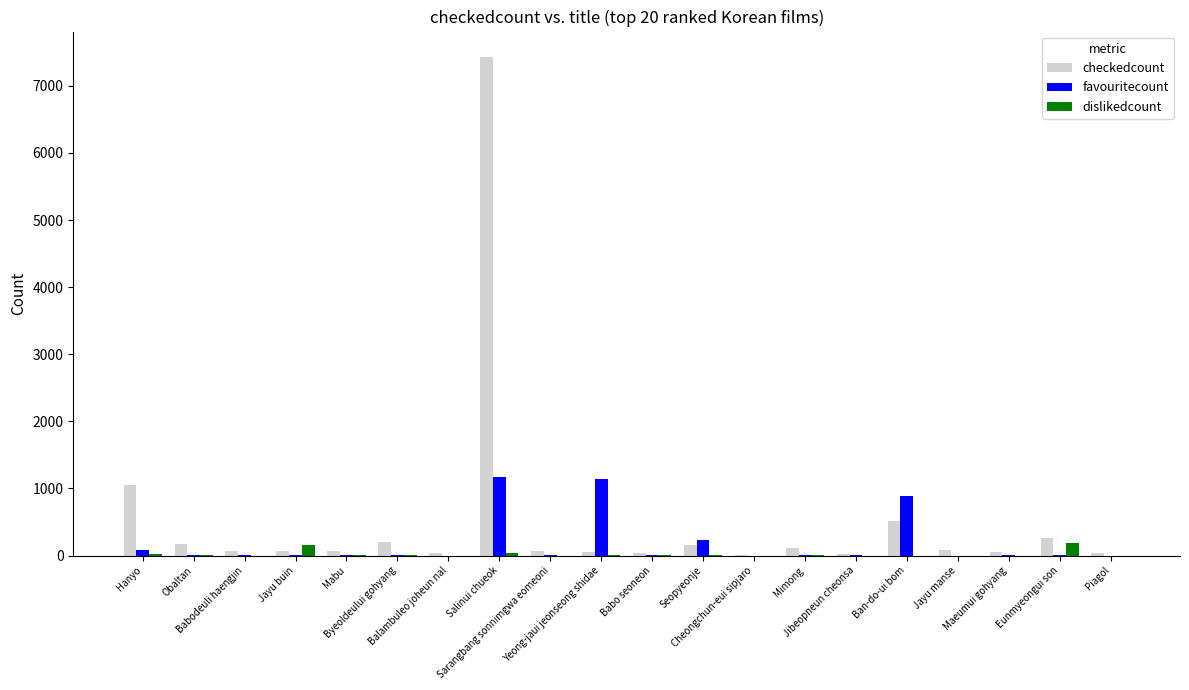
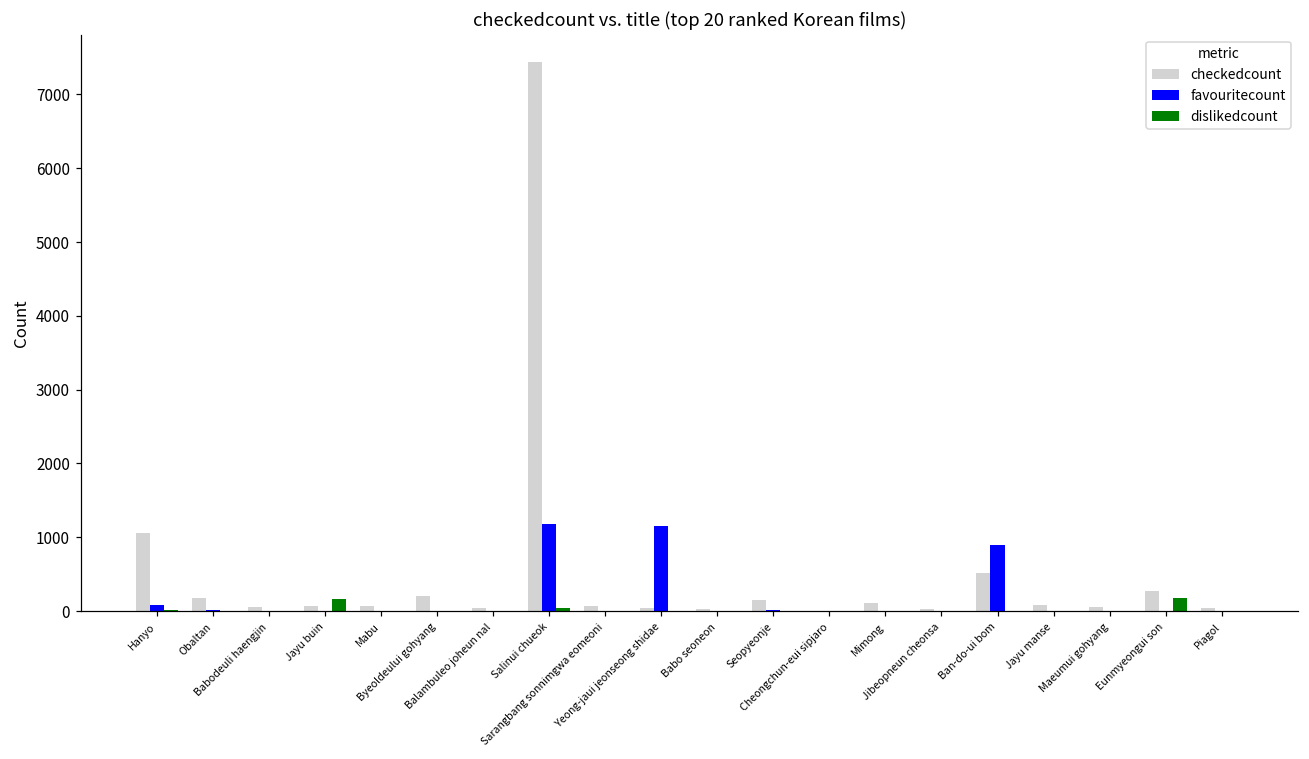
favouritecount, Seopyeonje: 200 -> 0
